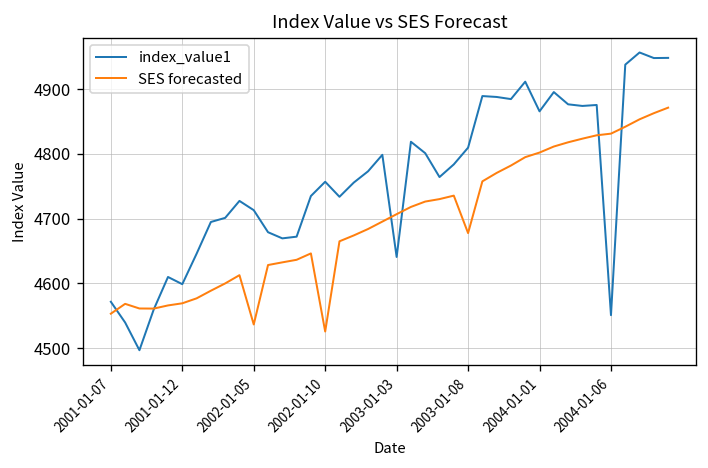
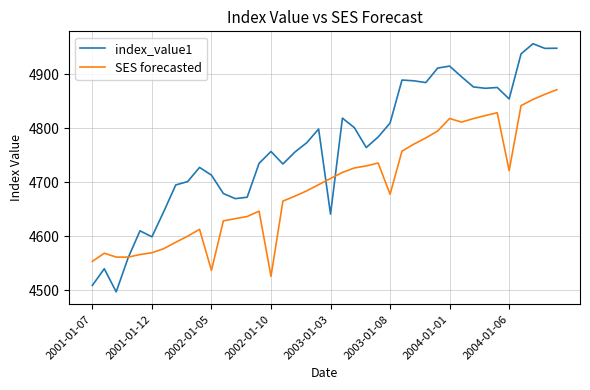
index_value1, 2001-01-07: 4570 -> 4510
index_value1, 2004-01-01: 4870 -> 4920
SES forecasted, 2004-01-01: 4800 -> 4820
index_value1, 2004-01-06: 4550 -> 4850
SES forecasted, 2004-01-06: 4830 -> 4720
